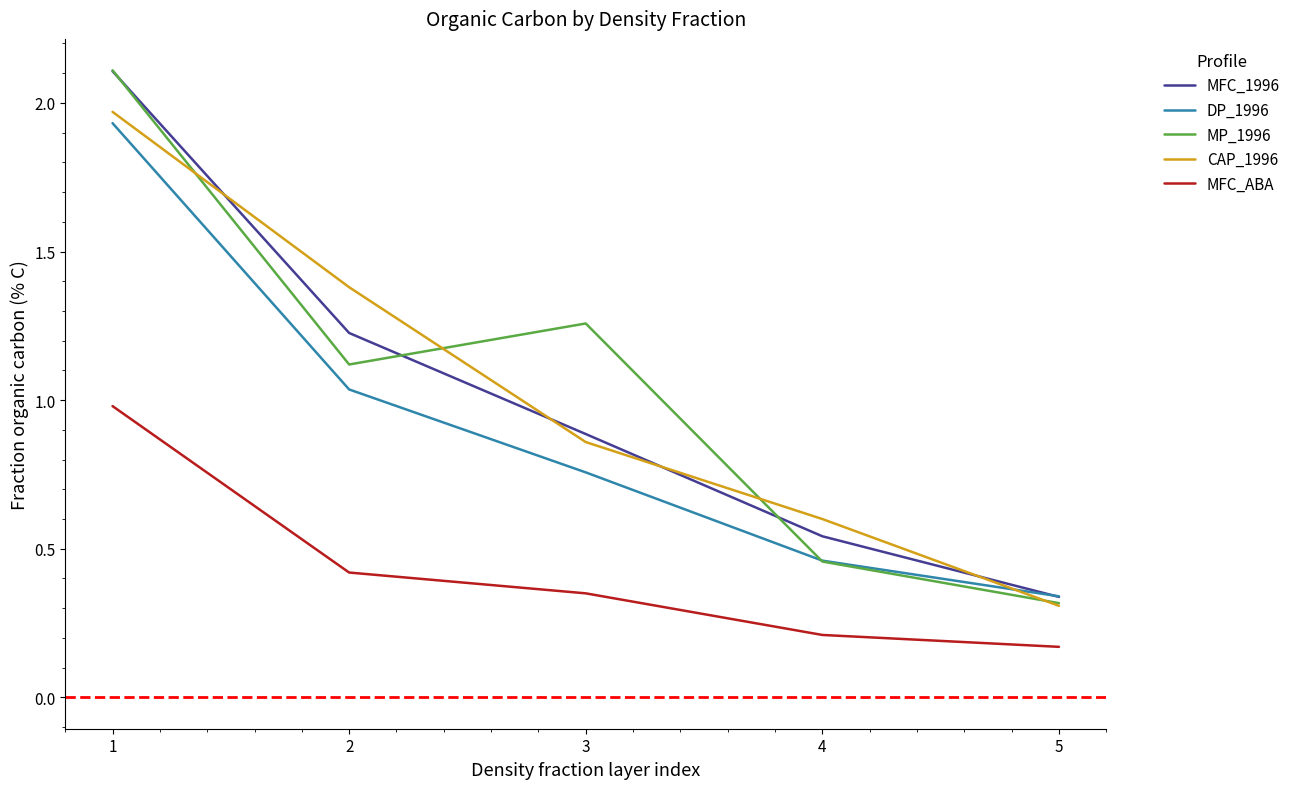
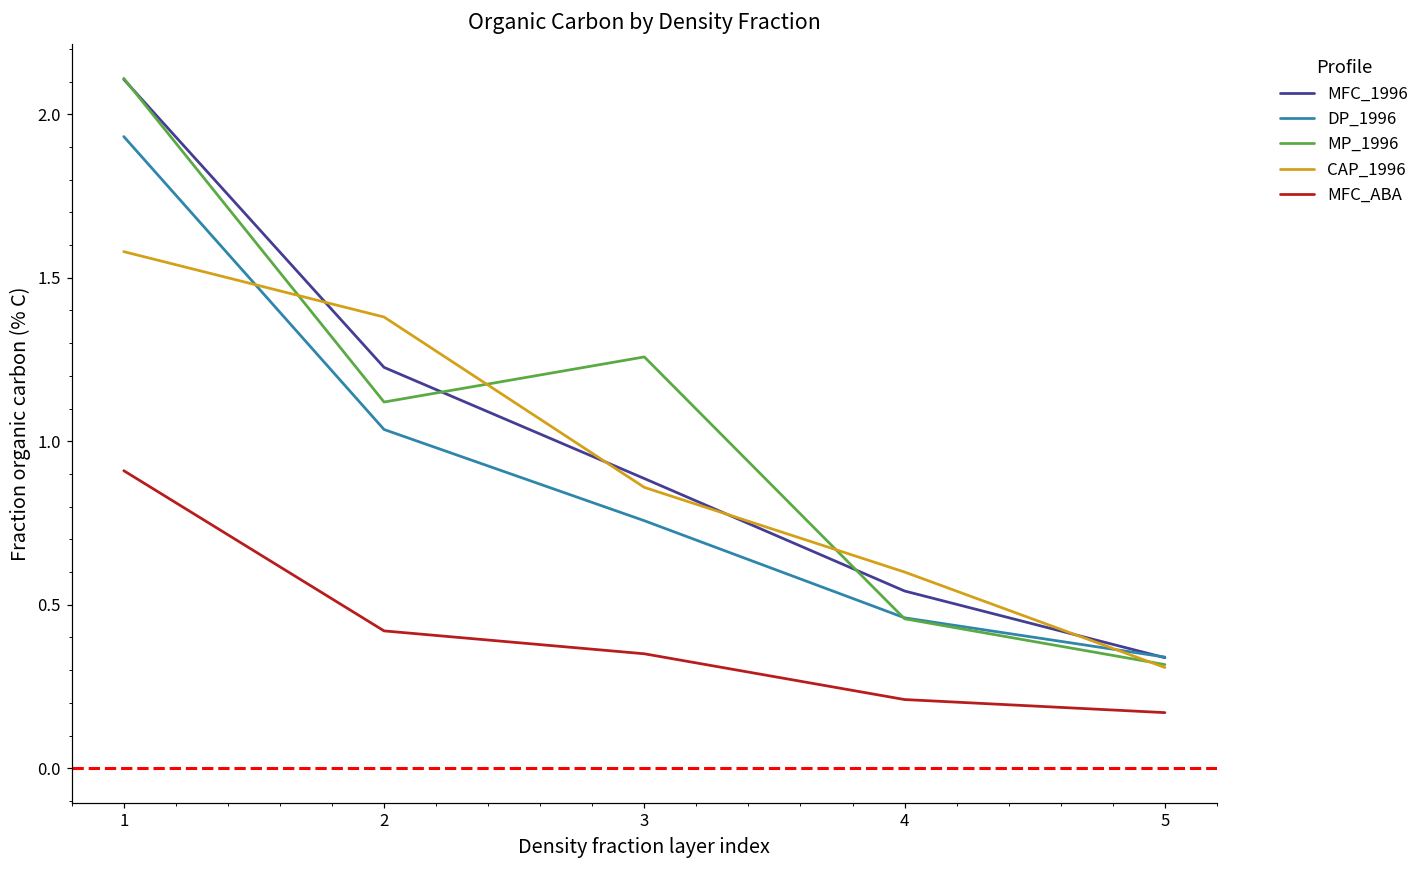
CAP_1996, 1: 1.97 -> 1.58
MFC_ABA, 1: 0.98 -> 0.91
